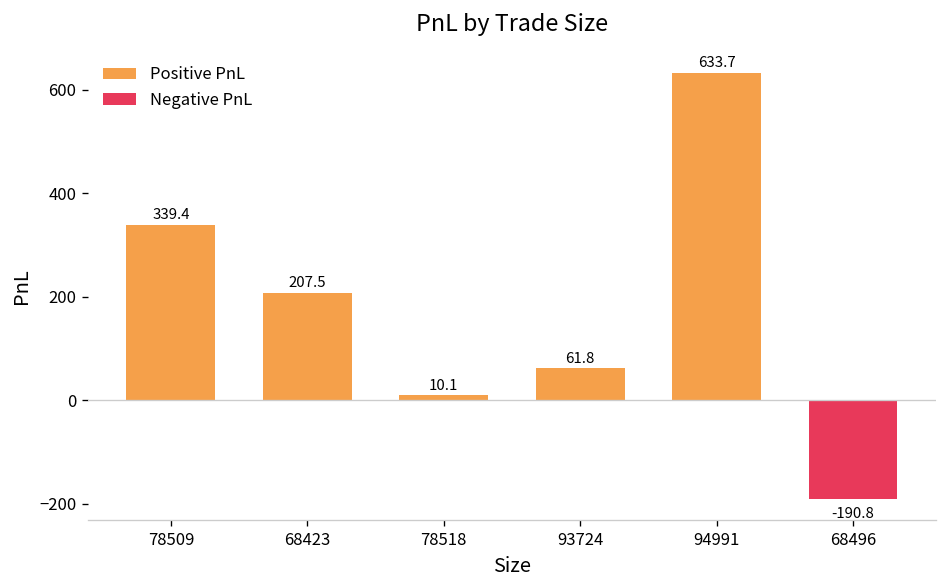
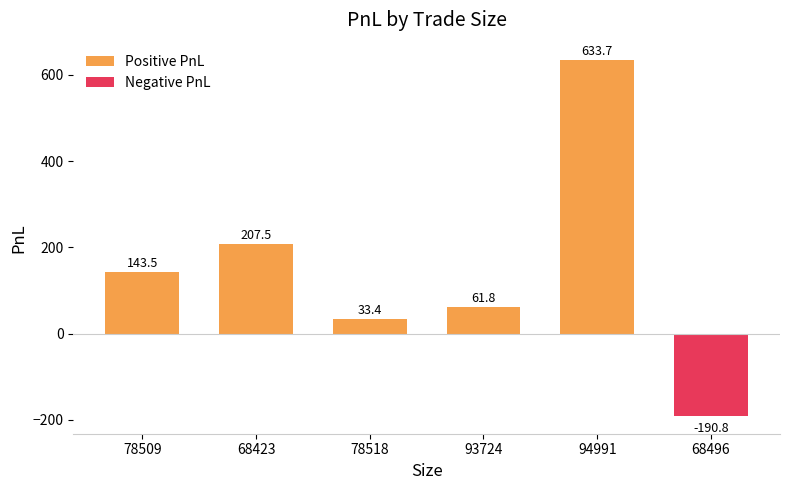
Positive PnL, 78509: 339.4 -> 143.5
Positive PnL, 78518: 10.1 -> 33.4
